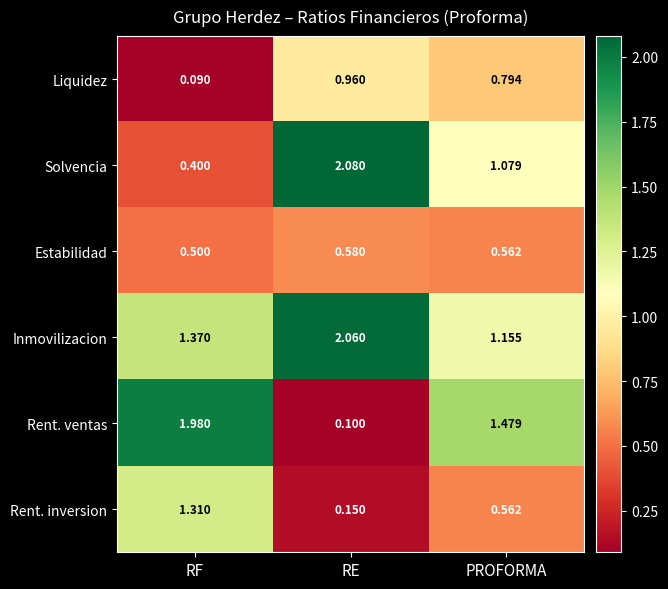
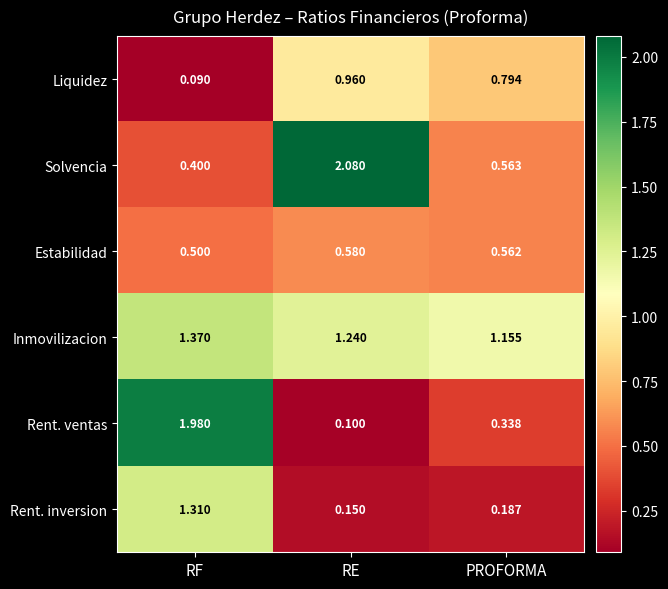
Solvencia, PROFORMA: 1.079 -> 0.563
Inmovilizacion, RE: 2.060 -> 1.240
Rent. ventas, PROFORMA: 1.479 -> 0.338
Rent. inversion, PROFORMA: 0.562 -> 0.187
